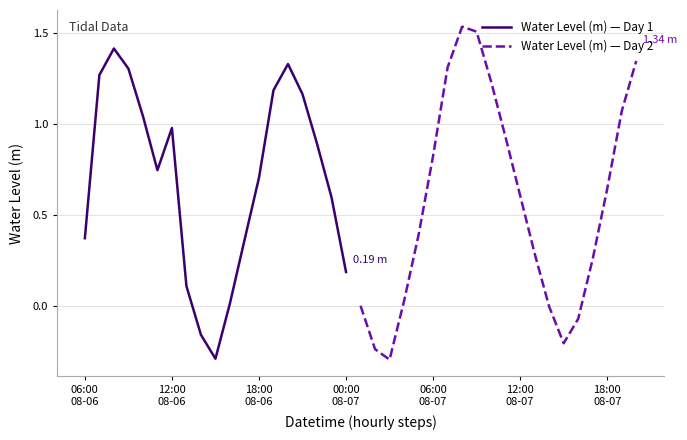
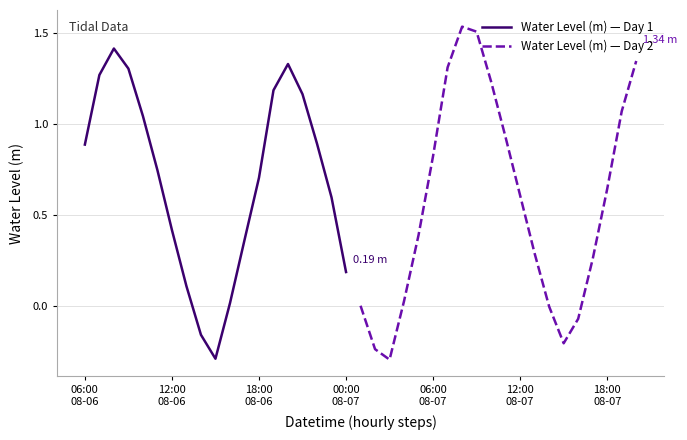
Water Level (m) — Day 1, 06:00 08-06: 0.37 -> 0.89
Water Level (m) — Day 1, 12:00 08-06: 0.98 -> 0.42
